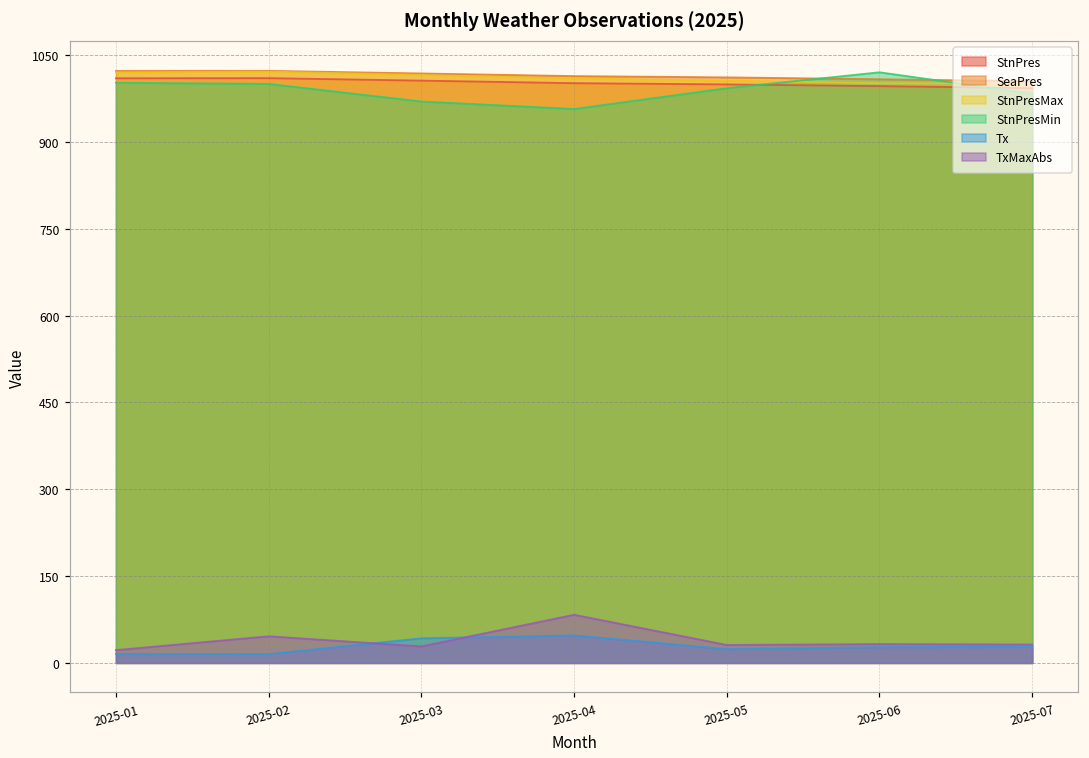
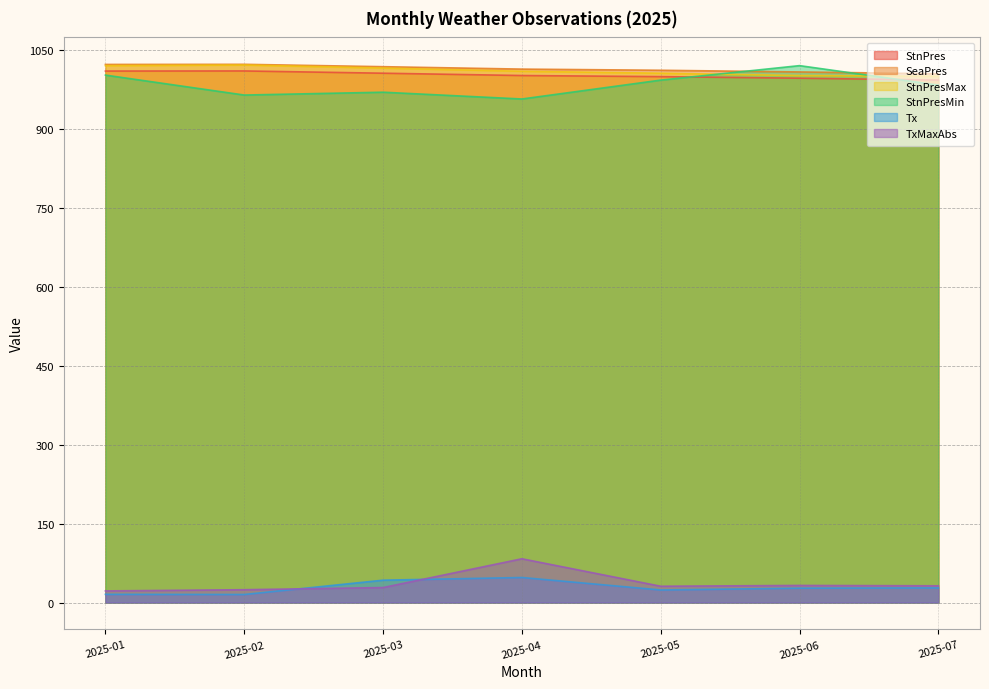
StnPresMin, 2025-02: 1000 -> 960
TxMaxAbs, 2025-02: 50 -> 20
